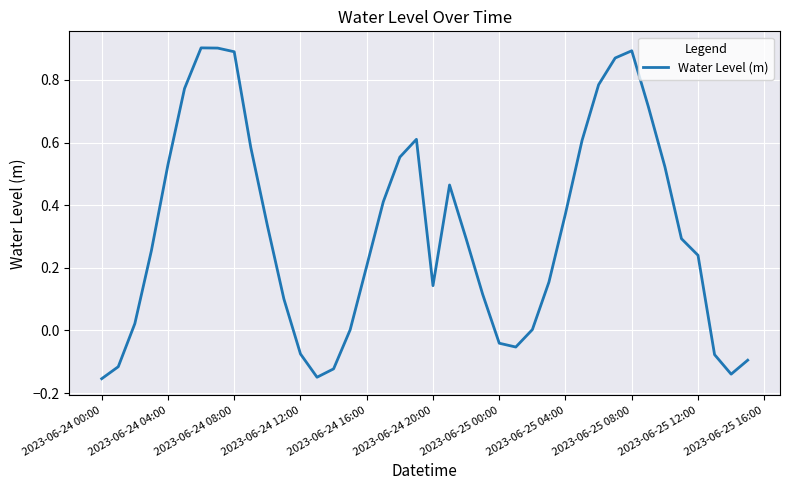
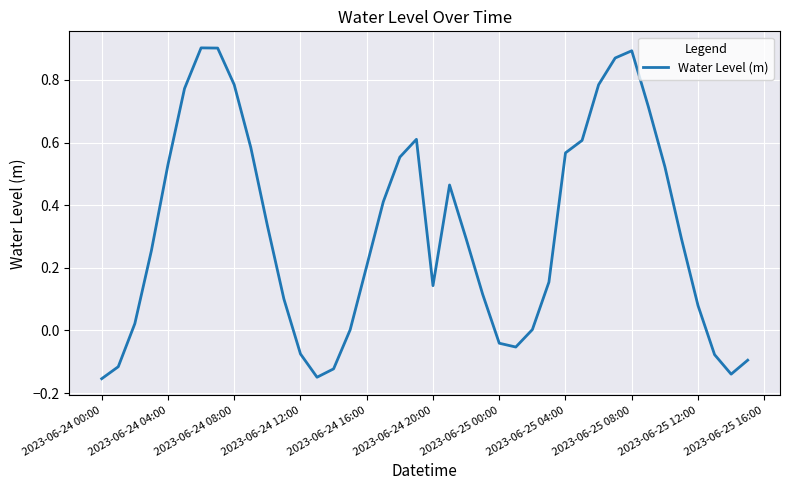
2023-06-24 08:00: 0.89 -> 0.78
2023-06-25 04:00: 0.37 -> 0.57
2023-06-25 12:00: 0.24 -> 0.08
